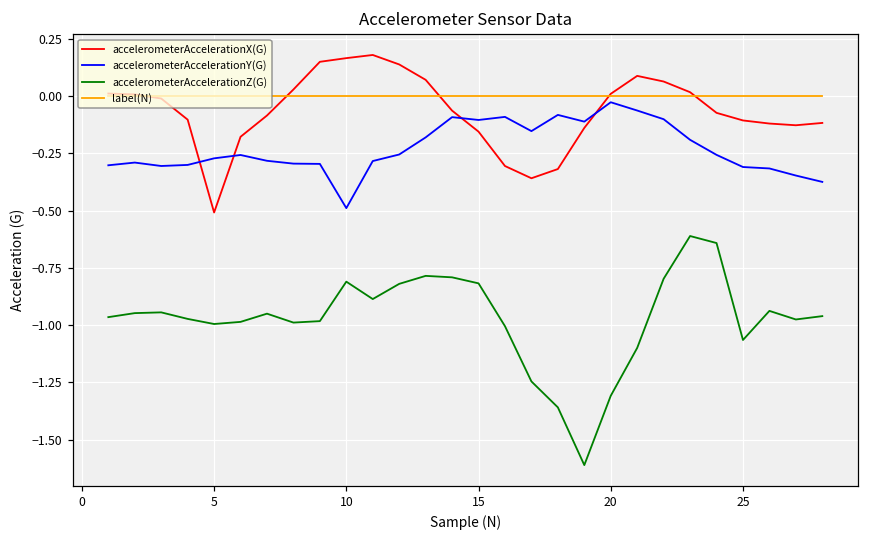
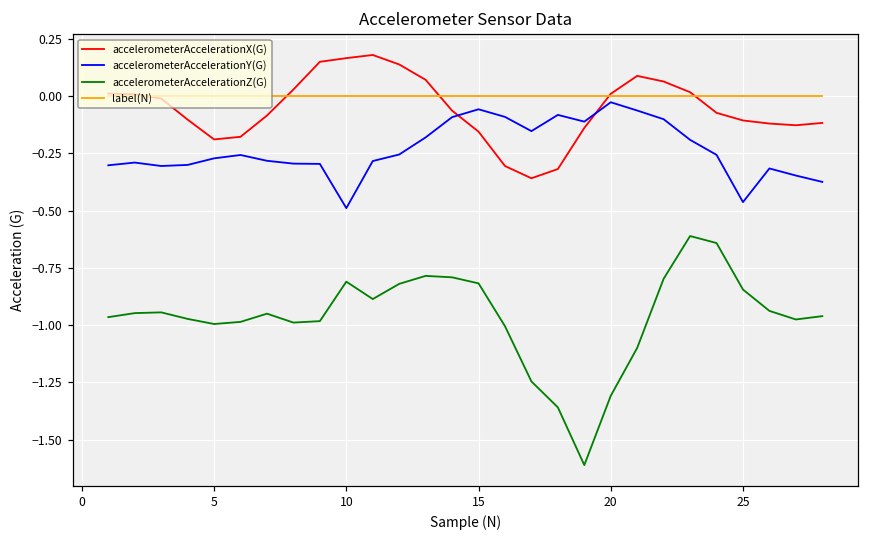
accelerometerAccelerationX(G), 5: -0.51 -> -0.19
accelerometerAccelerationY(G), 15: -0.10 -> -0.06
accelerometerAccelerationY(G), 25: -0.31 -> -0.46
accelerometerAccelerationZ(G), 25: -1.06 -> -0.84
